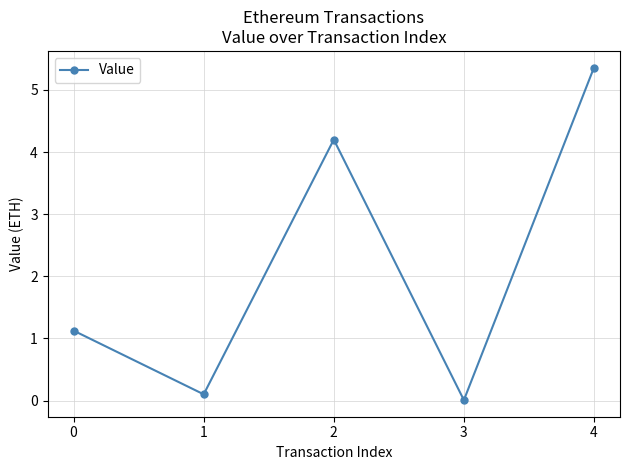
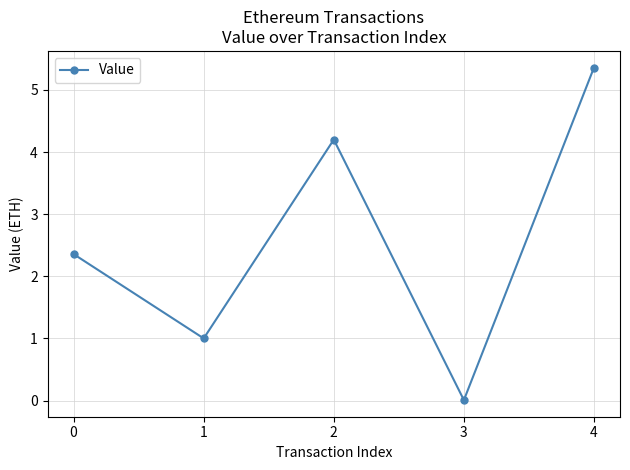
0: 1.1 -> 2.4
1: 0.1 -> 1.0
